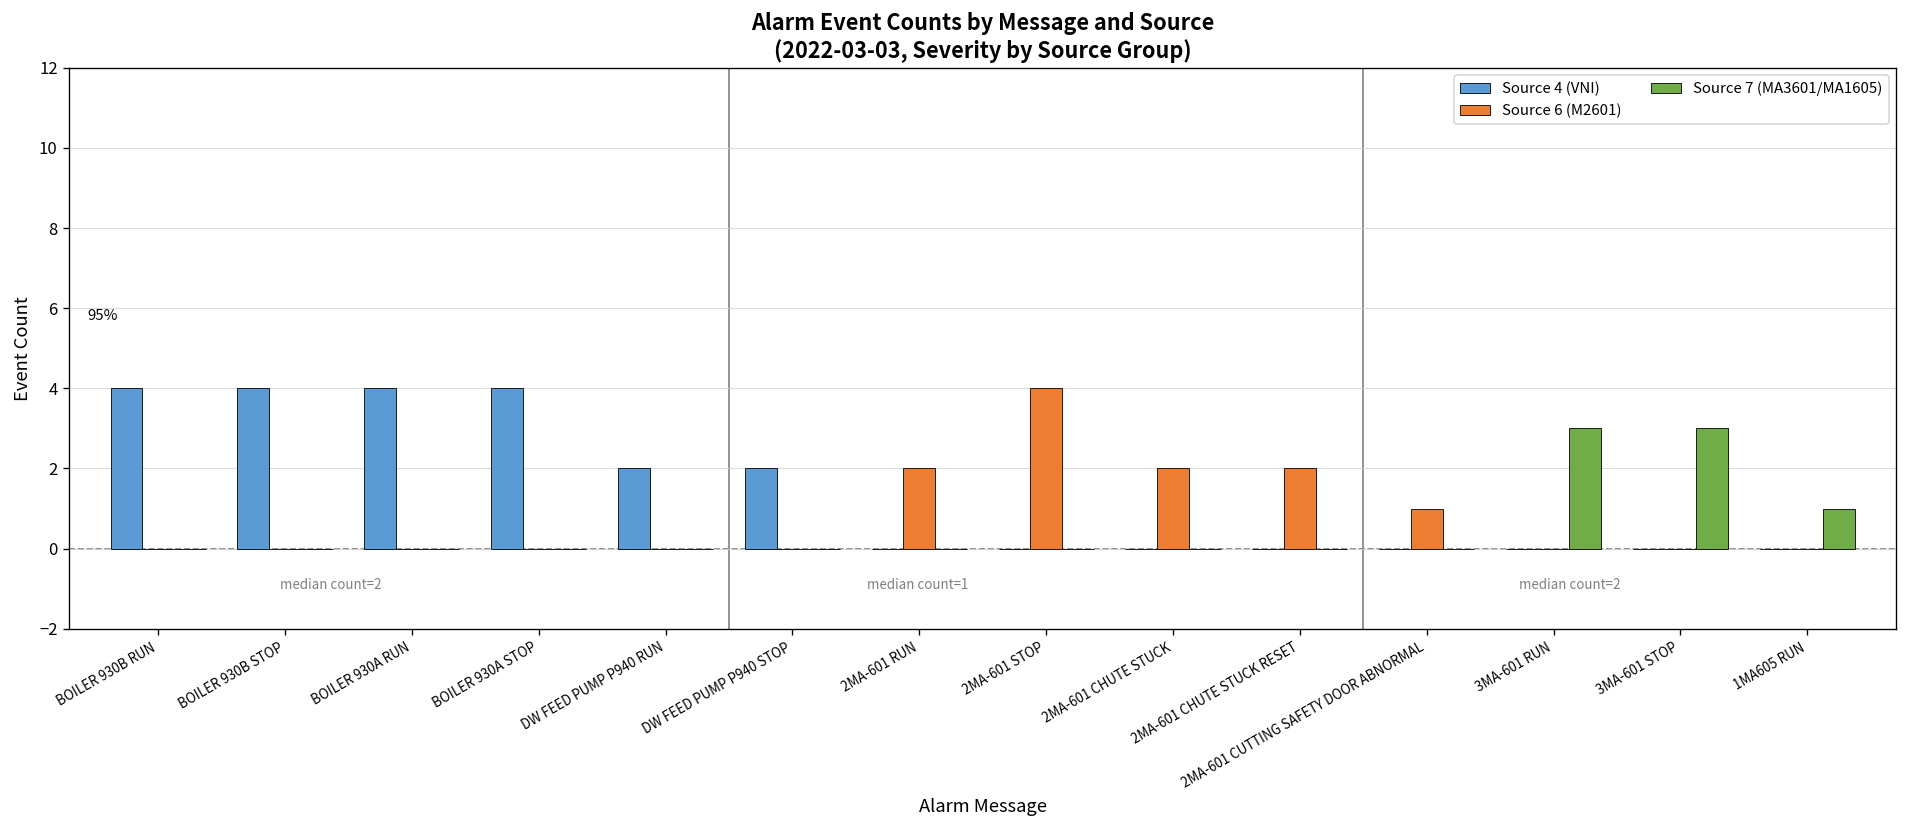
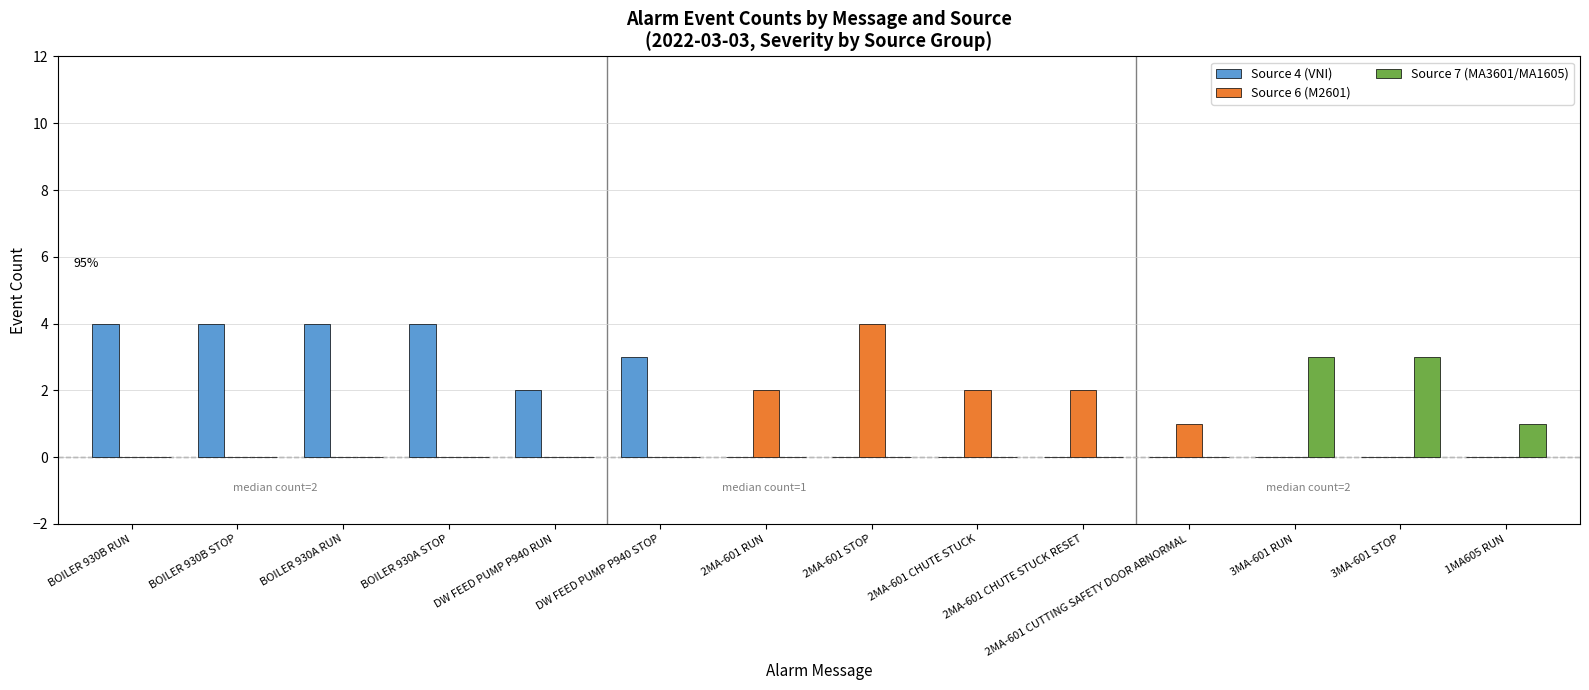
Source 4 (VNI), DW FEED PUMP P940 STOP: 2 -> 3
